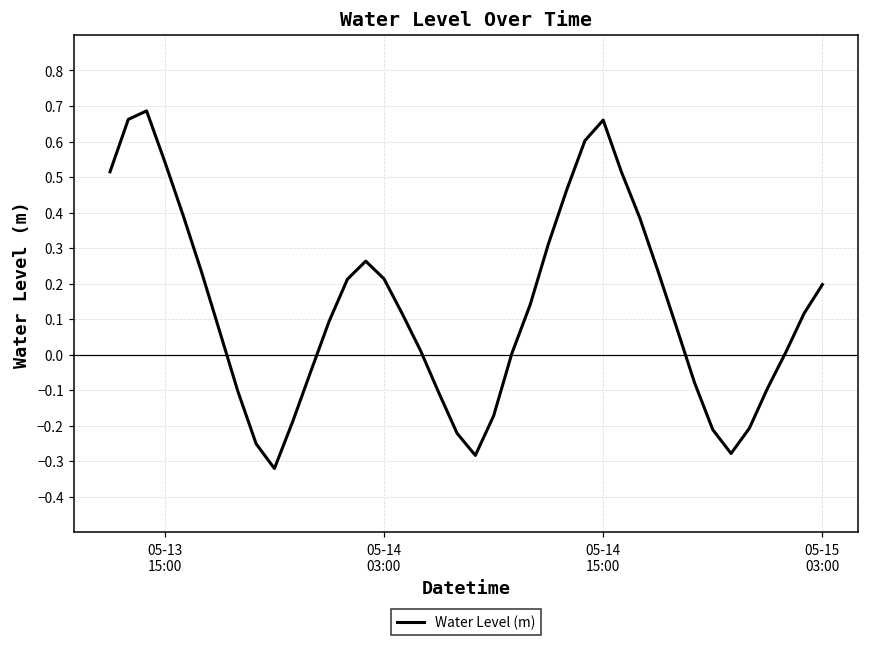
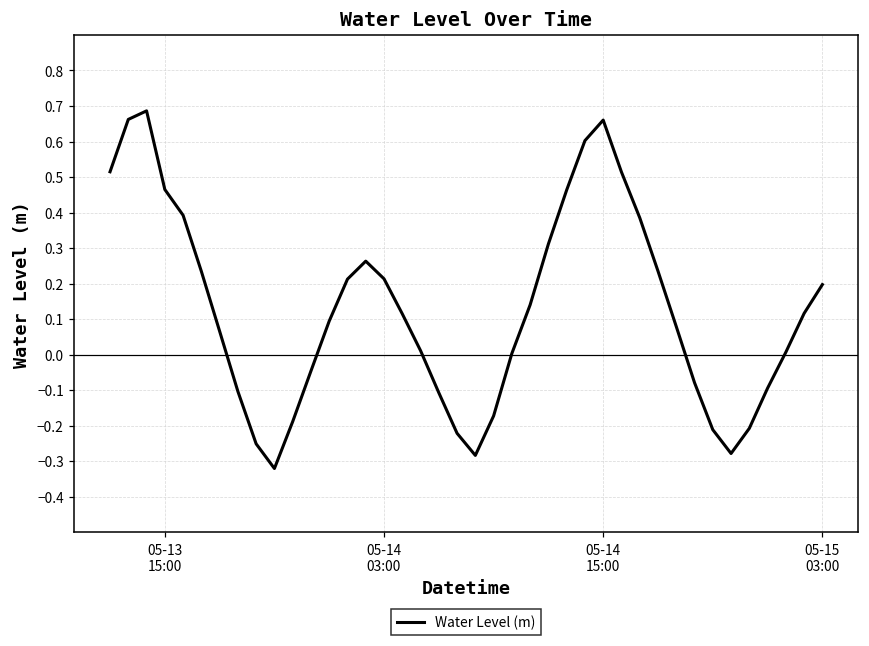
05-13 15:00: 0.54 -> 0.47
